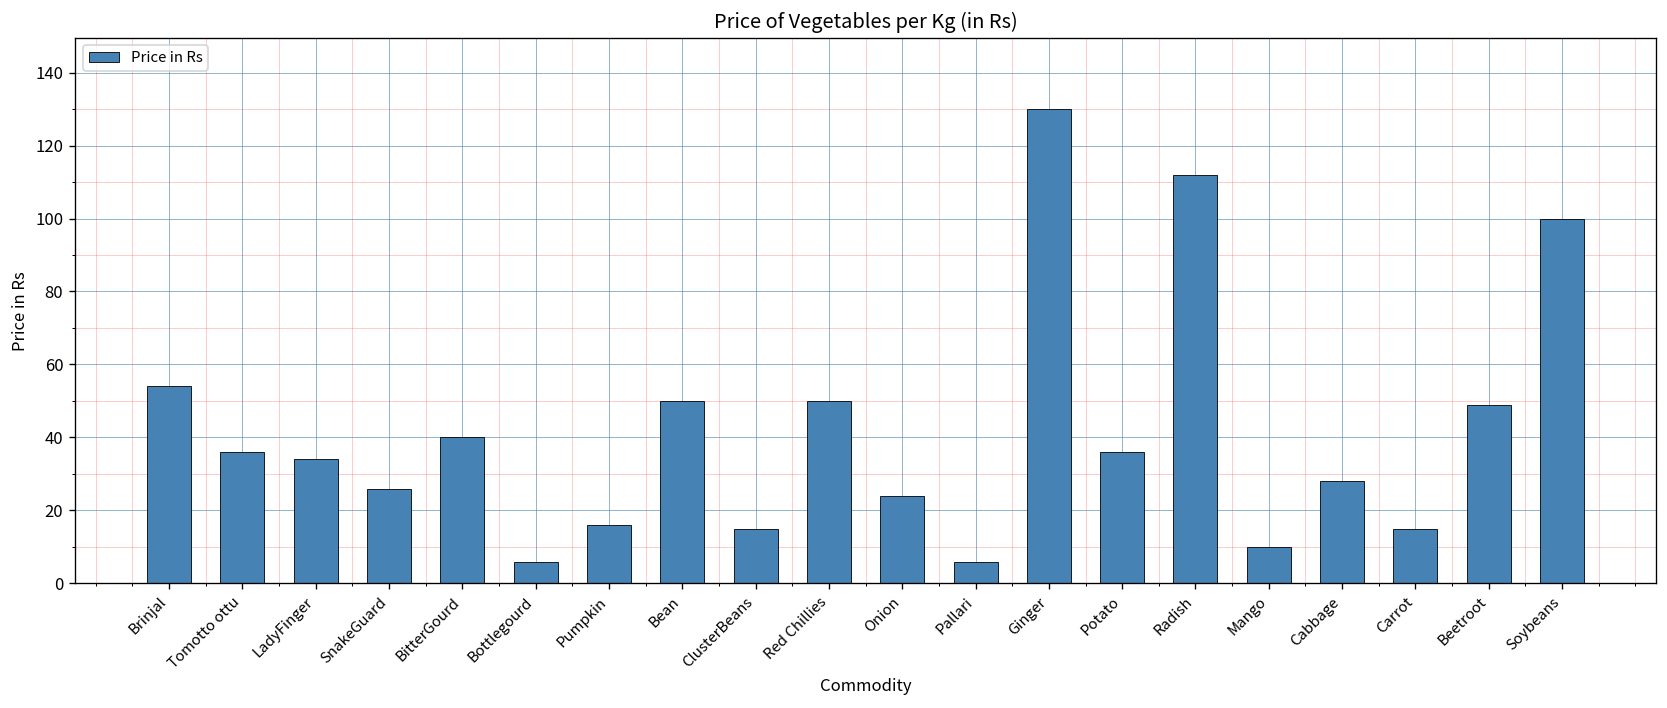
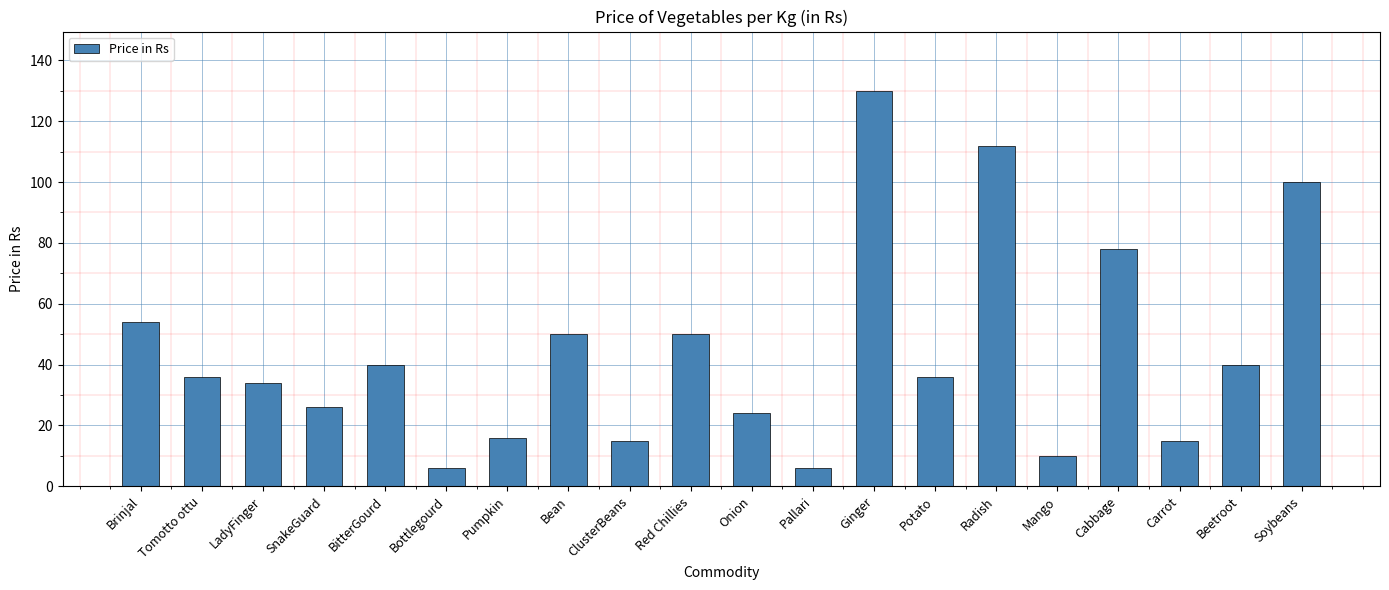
Cabbage: 28 -> 78
Beetroot: 49 -> 40
